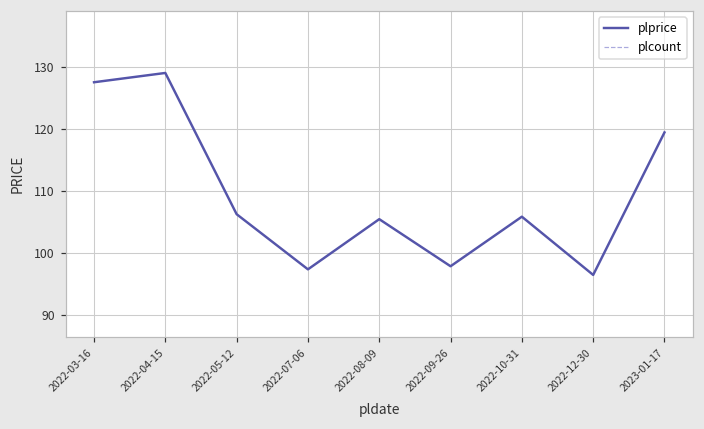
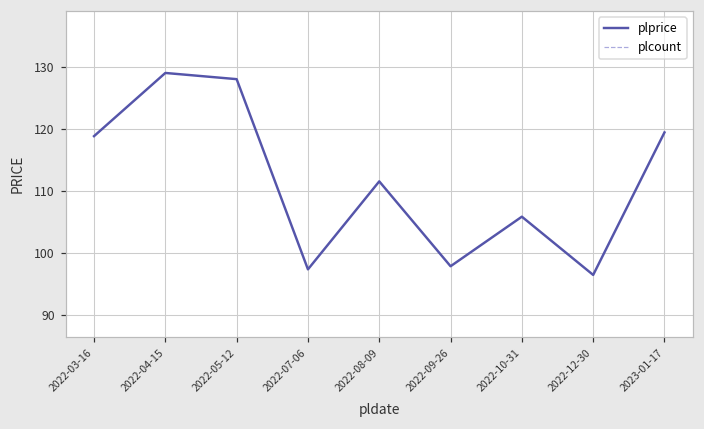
plprice, 2022-03-16: 128 -> 119
plprice, 2022-05-12: 106 -> 128
plprice, 2022-08-09: 105 -> 112
